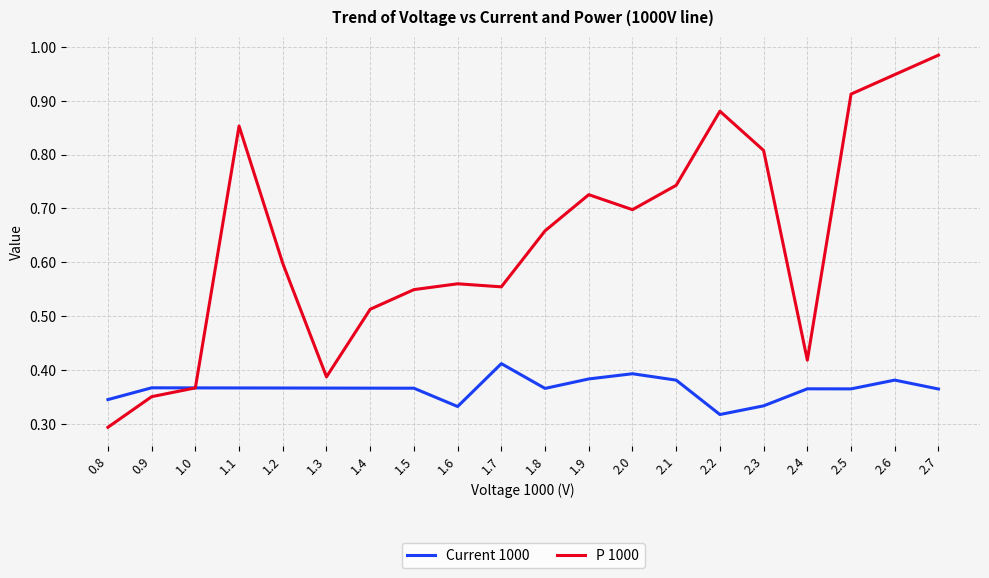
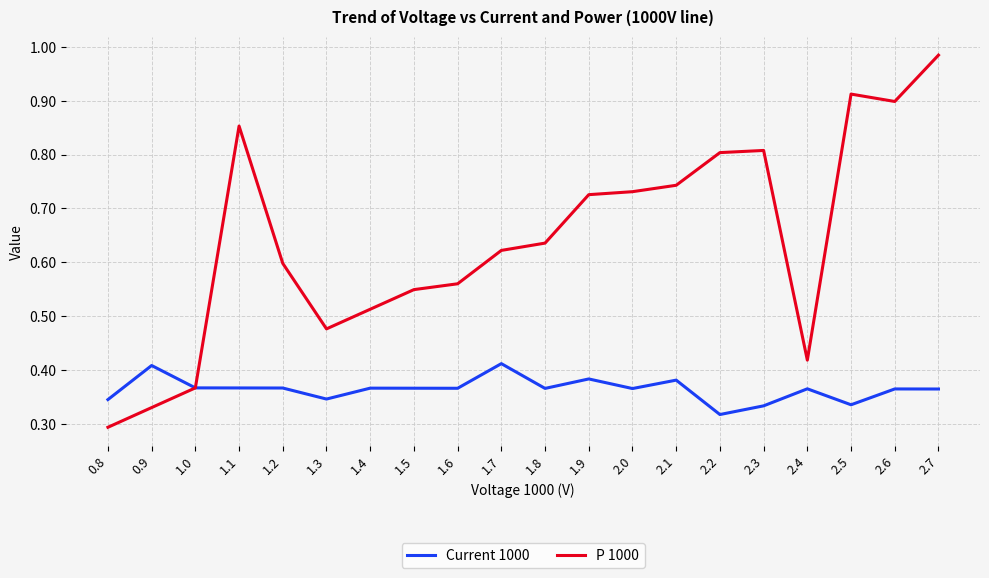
Current 1000, 0.9: 0.37 -> 0.41
P 1000, 0.9: 0.35 -> 0.33
Current 1000, 1.3: 0.37 -> 0.35
P 1000, 1.3: 0.39 -> 0.48
Current 1000, 1.6: 0.33 -> 0.37
P 1000, 1.7: 0.55 -> 0.62
P 1000, 1.8: 0.66 -> 0.64
Current 1000, 2.0: 0.39 -> 0.37
P 1000, 2.0: 0.70 -> 0.73
P 1000, 2.2: 0.88 -> 0.80
Current 1000, 2.5: 0.36 -> 0.34
Current 1000, 2.6: 0.38 -> 0.36
P 1000, 2.6: 0.95 -> 0.90
